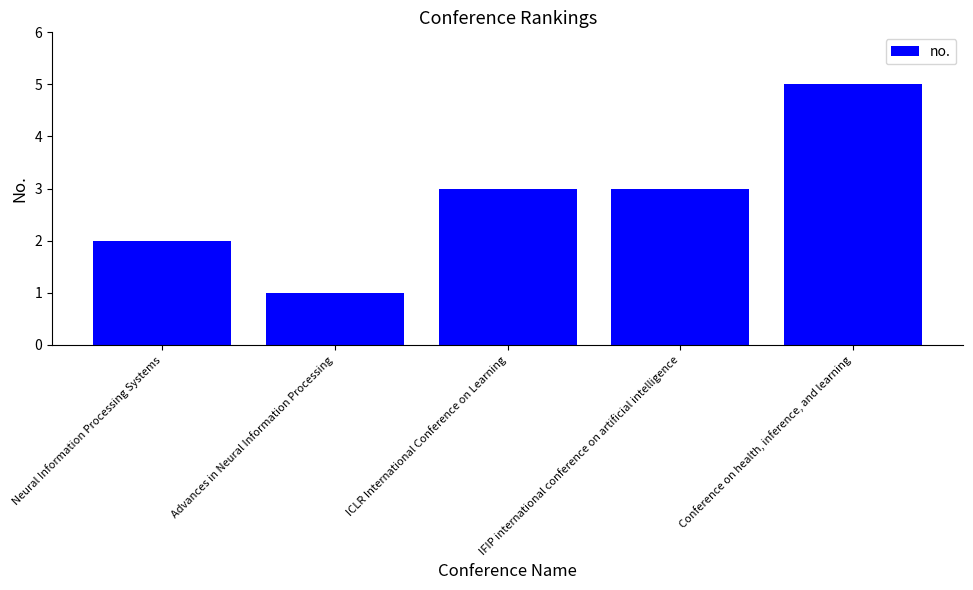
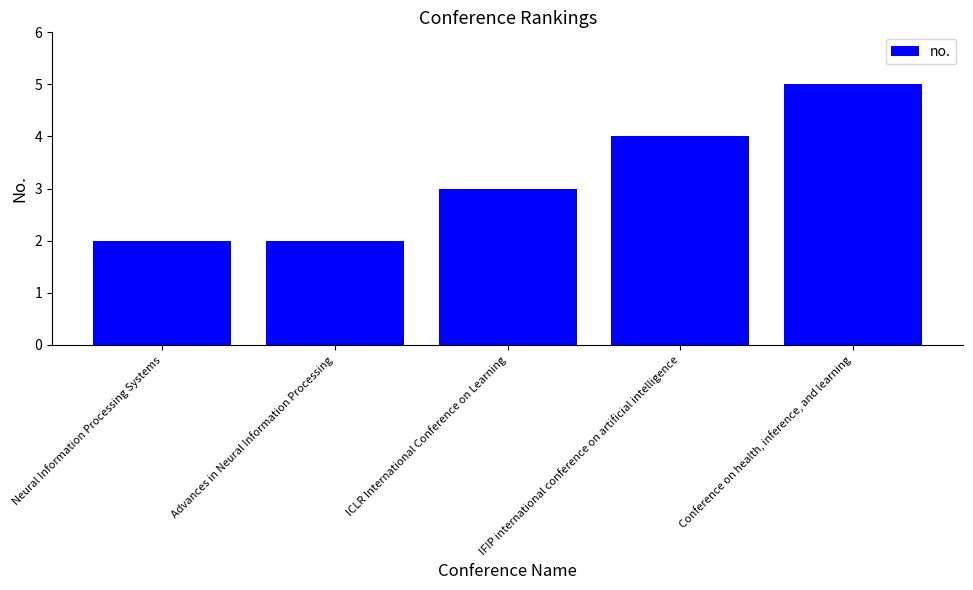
Advances in Neural Information Processing: 1 -> 2
IFIP international conference on artificial intelligence: 3 -> 4
